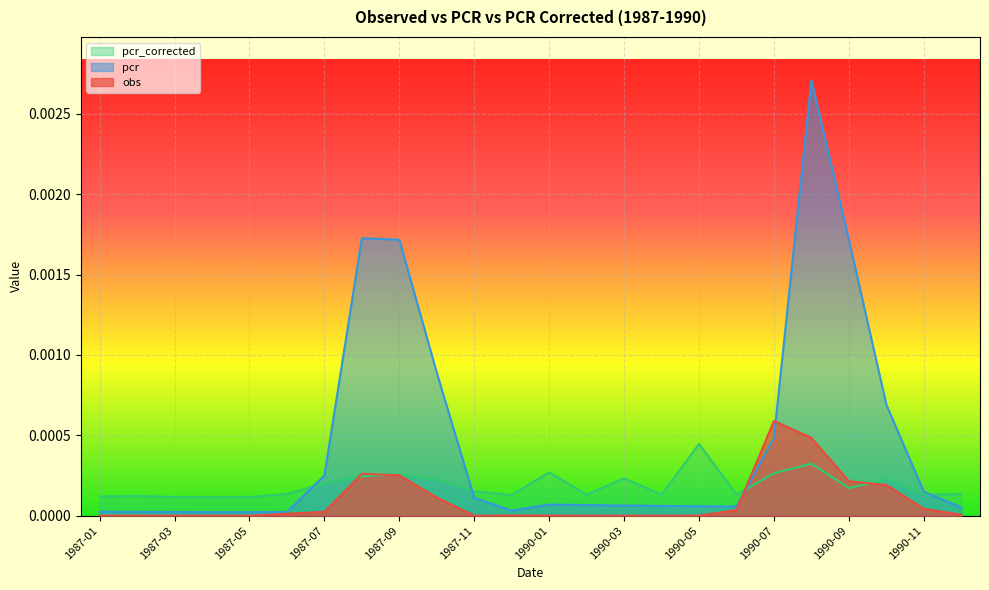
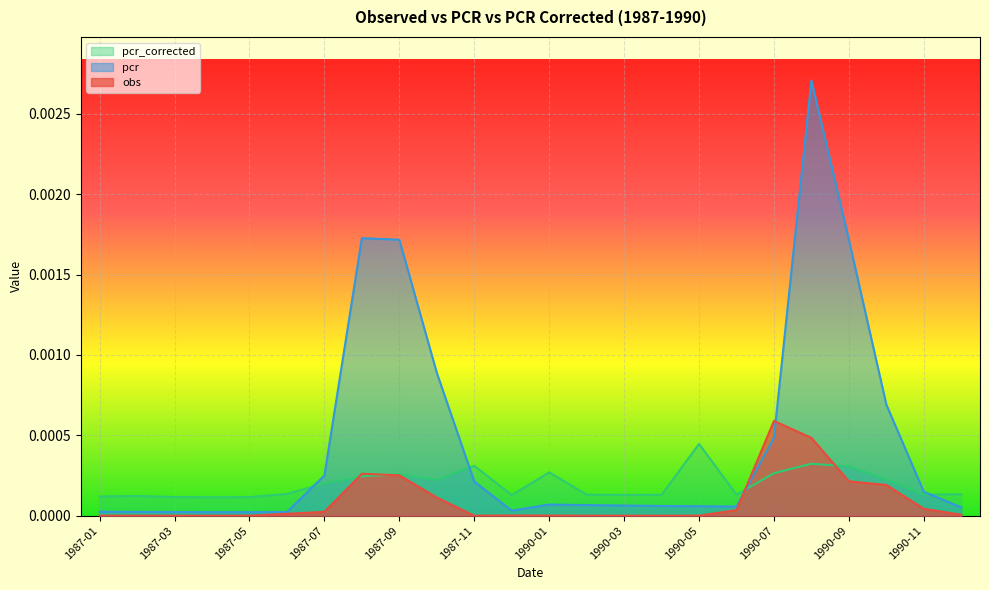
pcr_corrected, 1987-11: 0.00015 -> 0.00031
pcr, 1987-11: 0.00011 -> 0.00021
pcr_corrected, 1990-03: 0.00023 -> 0.00013
pcr_corrected, 1990-09: 0.00017 -> 0.00031
